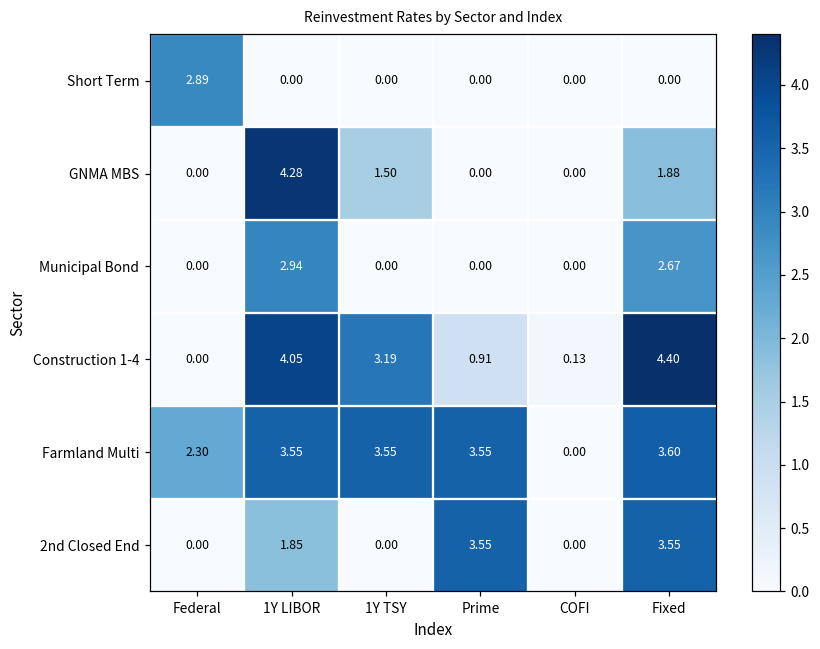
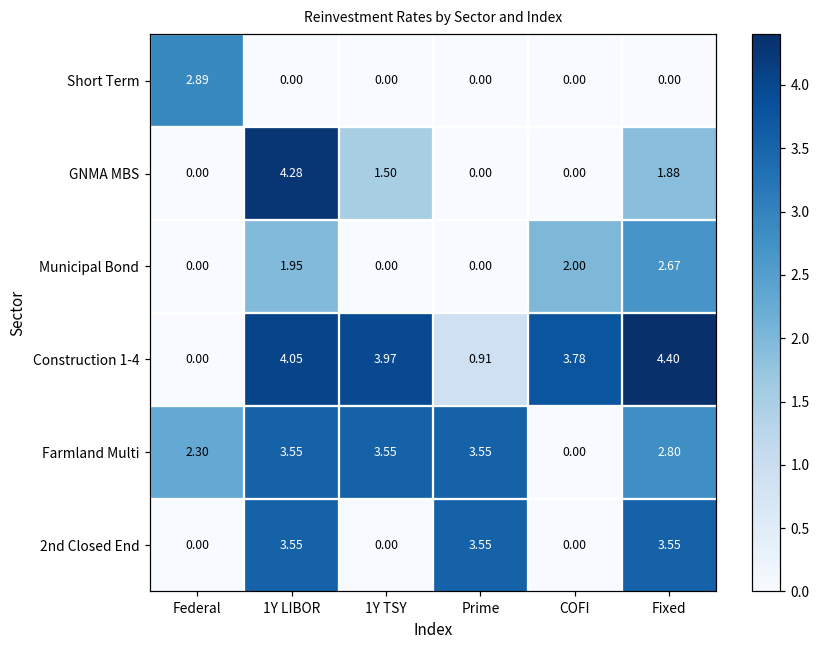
Municipal Bond, 1Y LIBOR: 2.94 -> 1.95
Municipal Bond, COFI: 0.00 -> 2.00
Construction 1-4, 1Y TSY: 3.19 -> 3.97
Construction 1-4, COFI: 0.13 -> 3.78
Farmland Multi, Fixed: 3.60 -> 2.80
2nd Closed End, 1Y LIBOR: 1.85 -> 3.55
